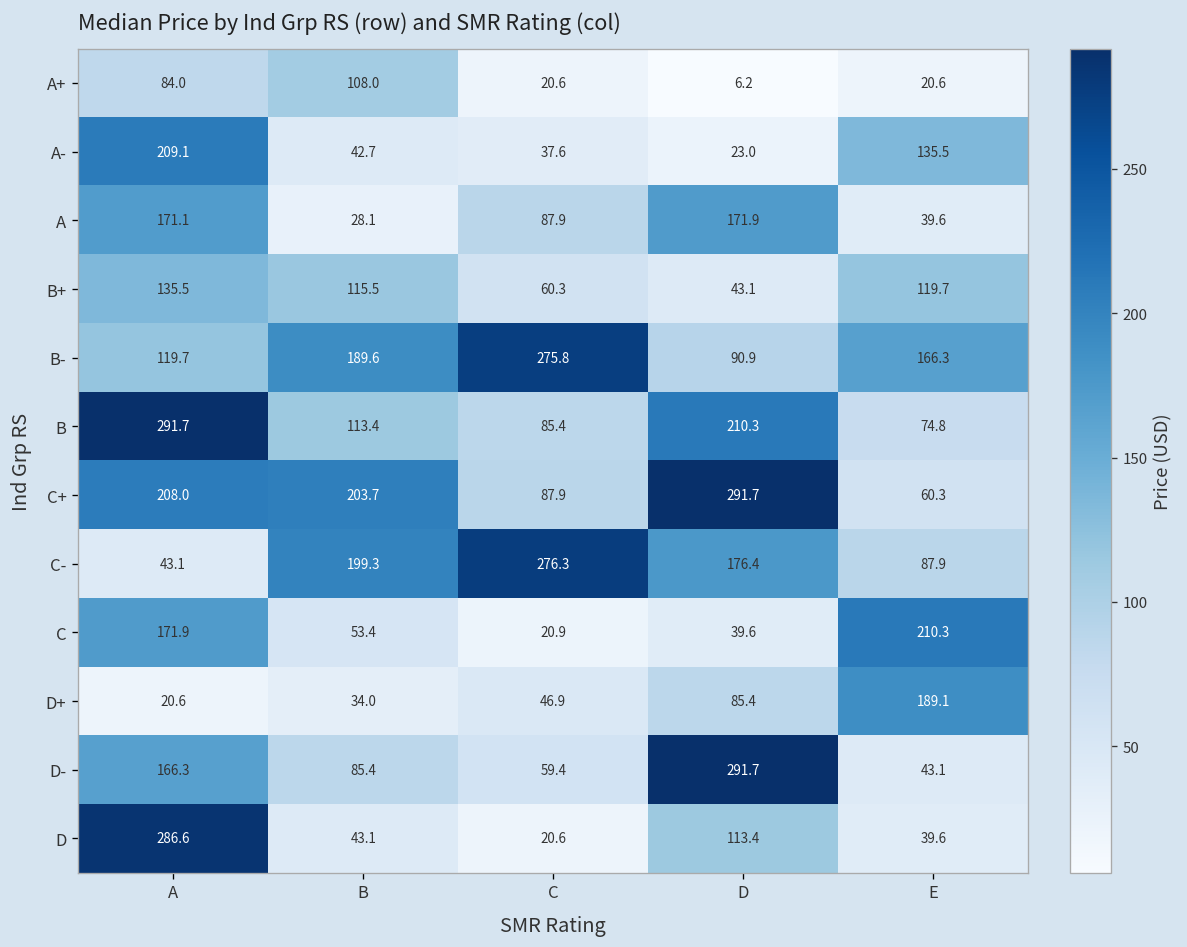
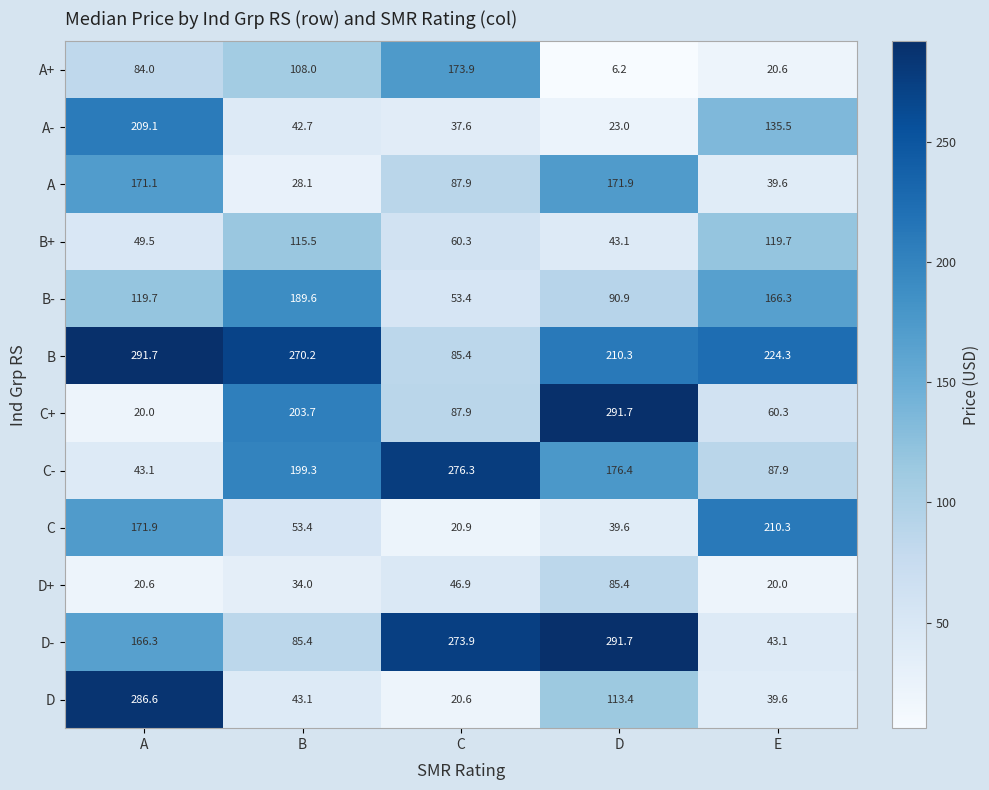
A+, C: 20.6 -> 173.9
B+, A: 135.5 -> 49.5
B-, C: 275.8 -> 53.4
B, B: 113.4 -> 270.2
B, E: 74.8 -> 224.3
C+, A: 208.0 -> 20.0
D+, E: 189.1 -> 20.0
D-, C: 59.4 -> 273.9
